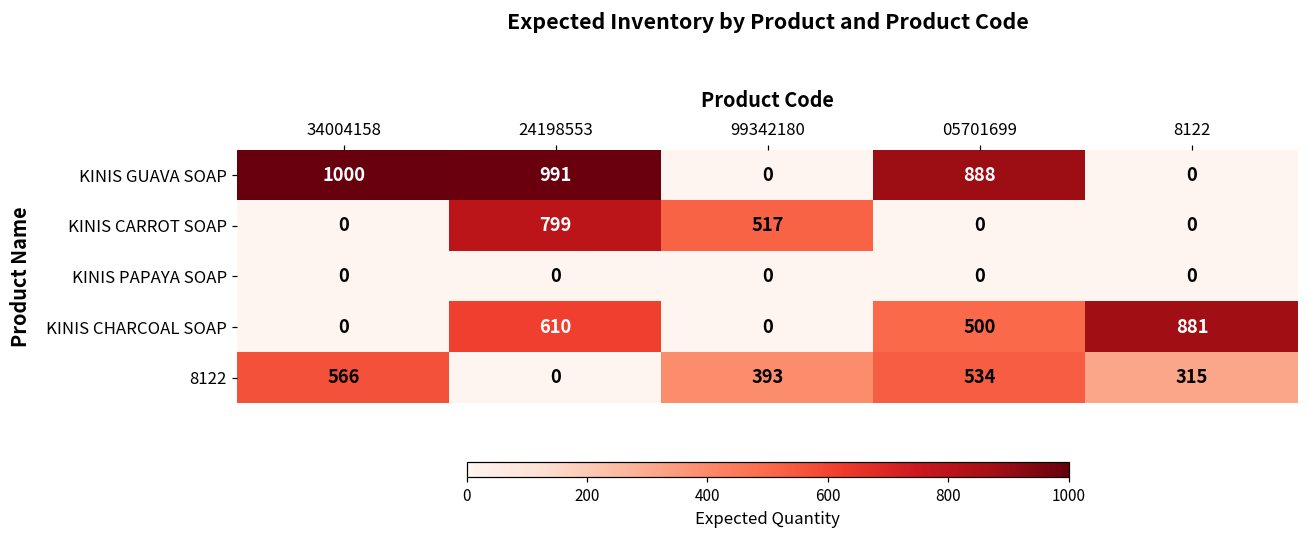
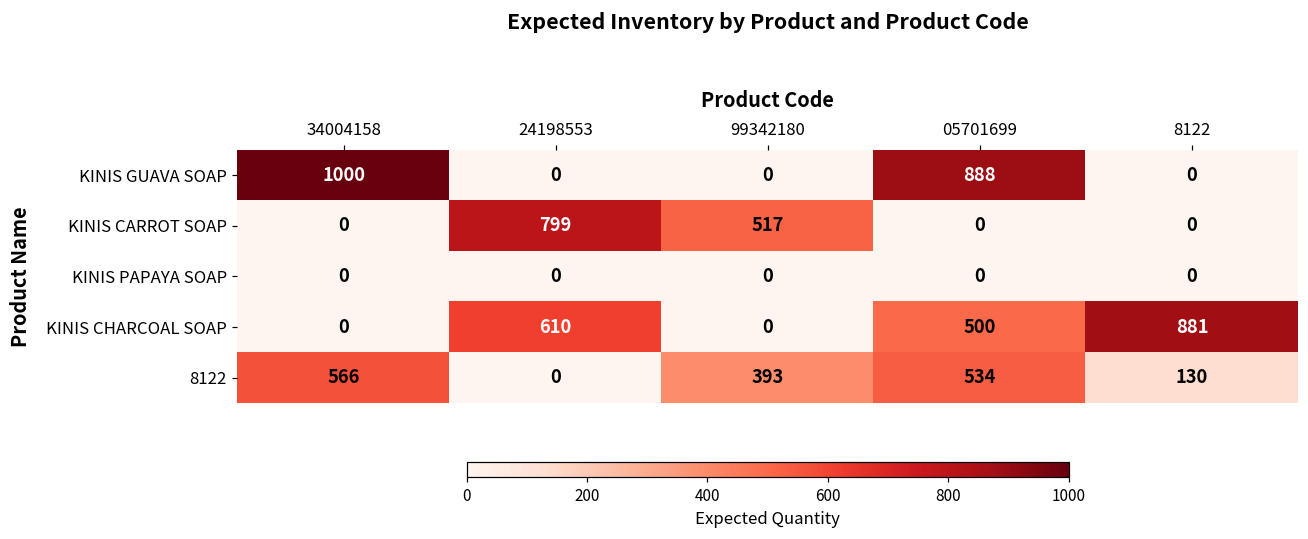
KINIS GUAVA SOAP, 24198553: 991 -> 0
8122, 8122: 315 -> 130
